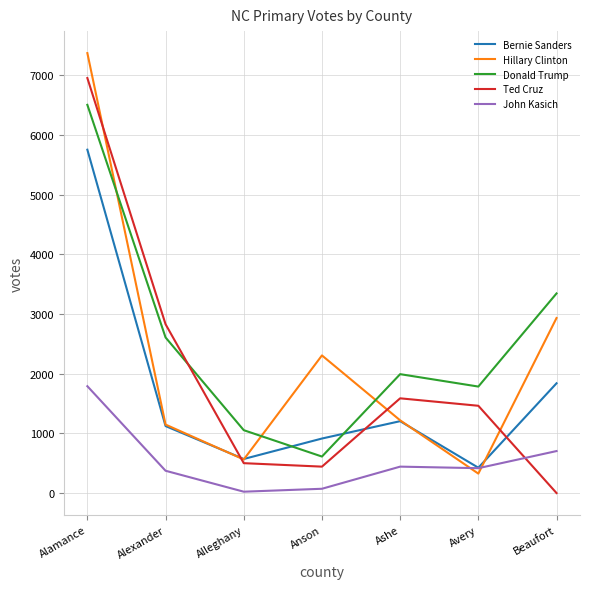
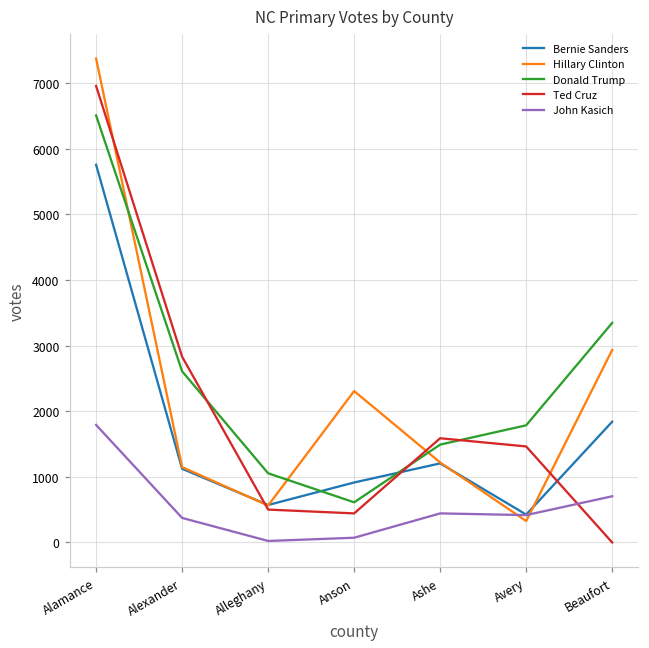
Donald Trump, Ashe: 2000 -> 1500
